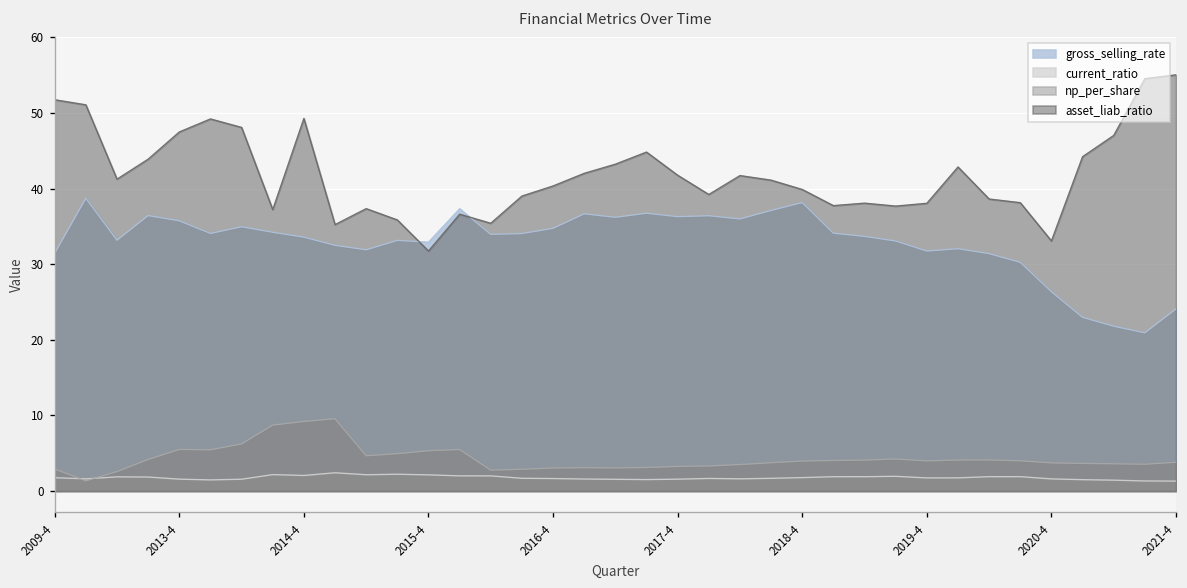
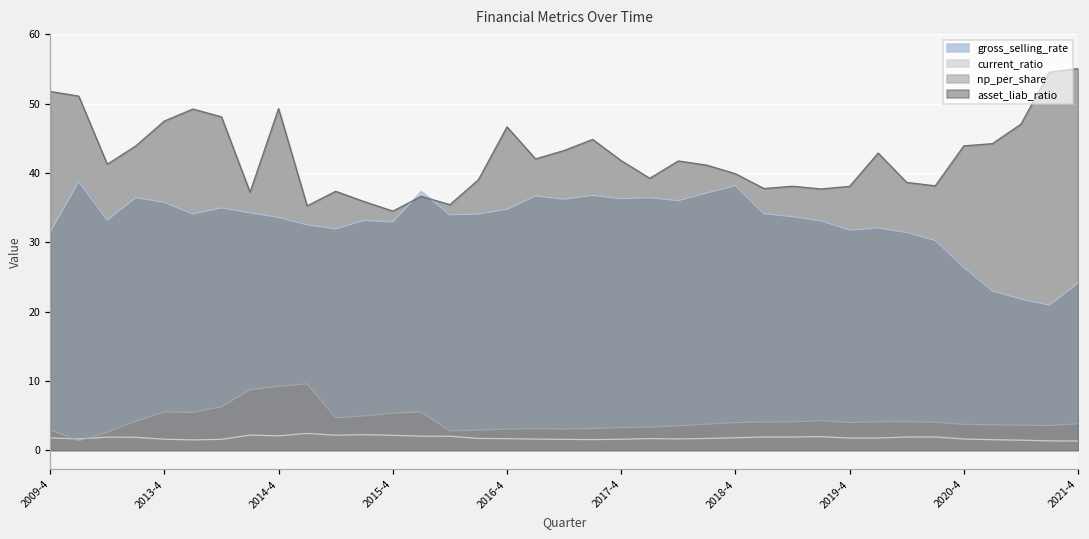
asset_liab_ratio, 2015-4: 32 -> 34
asset_liab_ratio, 2016-4: 40 -> 47
asset_liab_ratio, 2020-4: 33 -> 44
